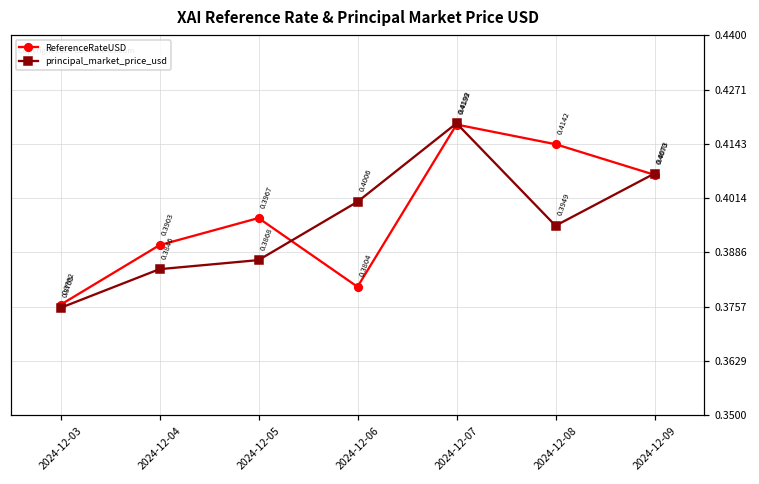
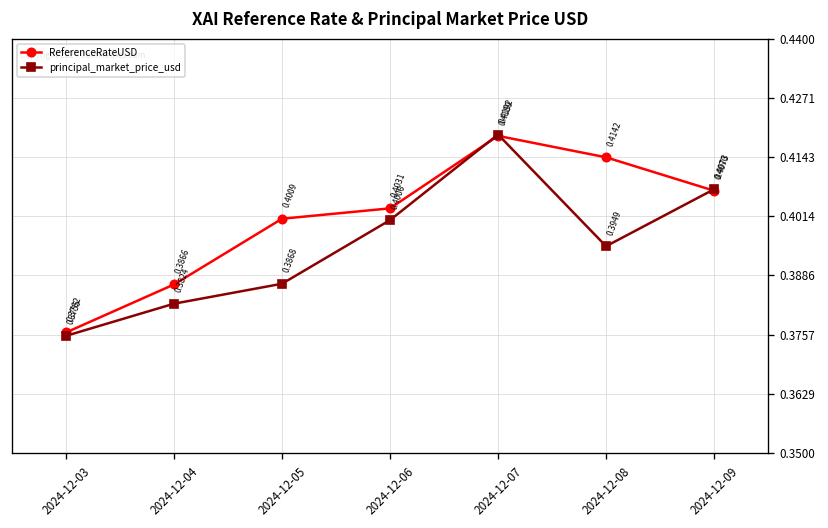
ReferenceRateUSD, 2024-12-04: 0.3903 -> 0.3866
principal_market_price_usd, 2024-12-04: 0.3846 -> 0.3824
ReferenceRateUSD, 2024-12-05: 0.3967 -> 0.4009
ReferenceRateUSD, 2024-12-06: 0.3804 -> 0.4031
